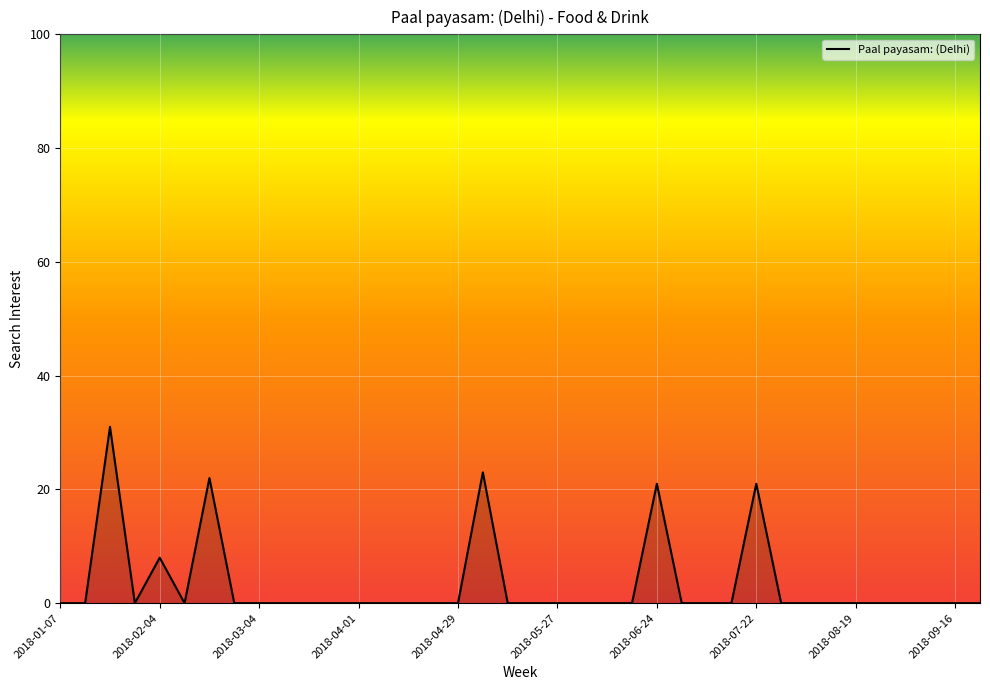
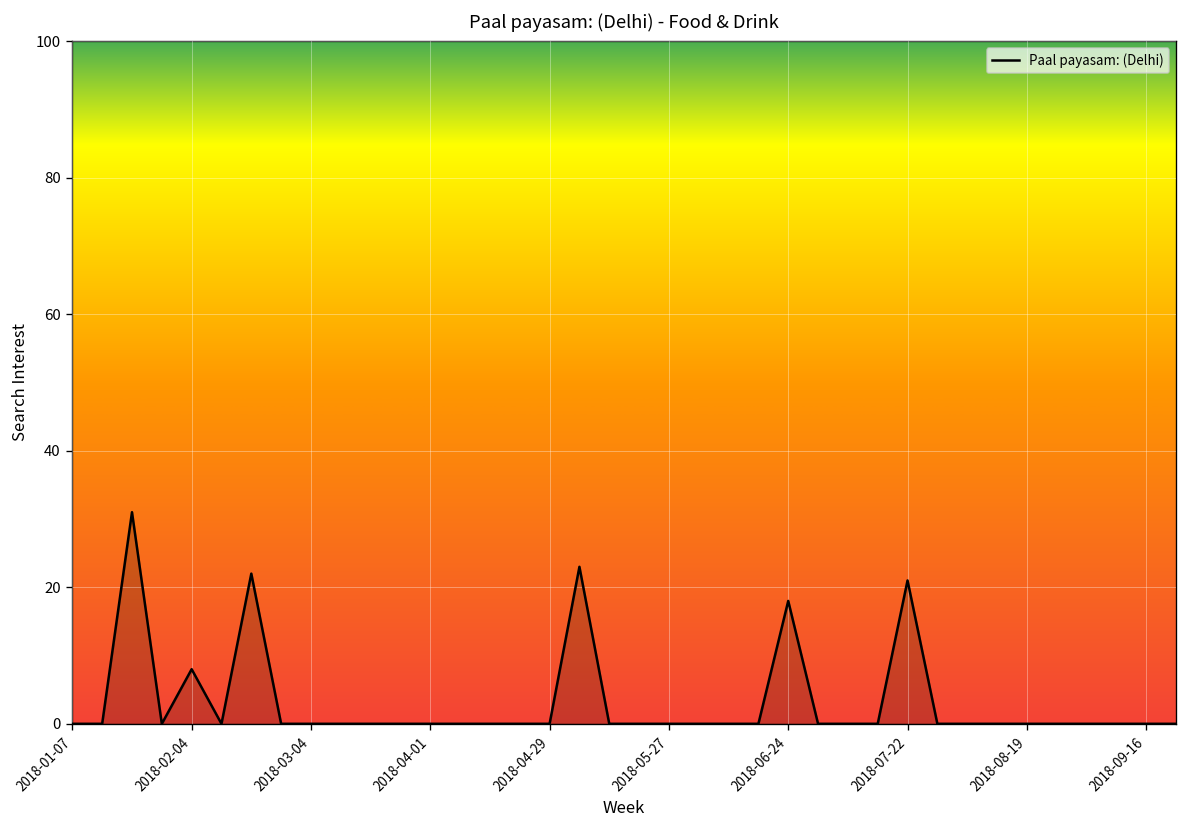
2018-06-24: 21 -> 18
